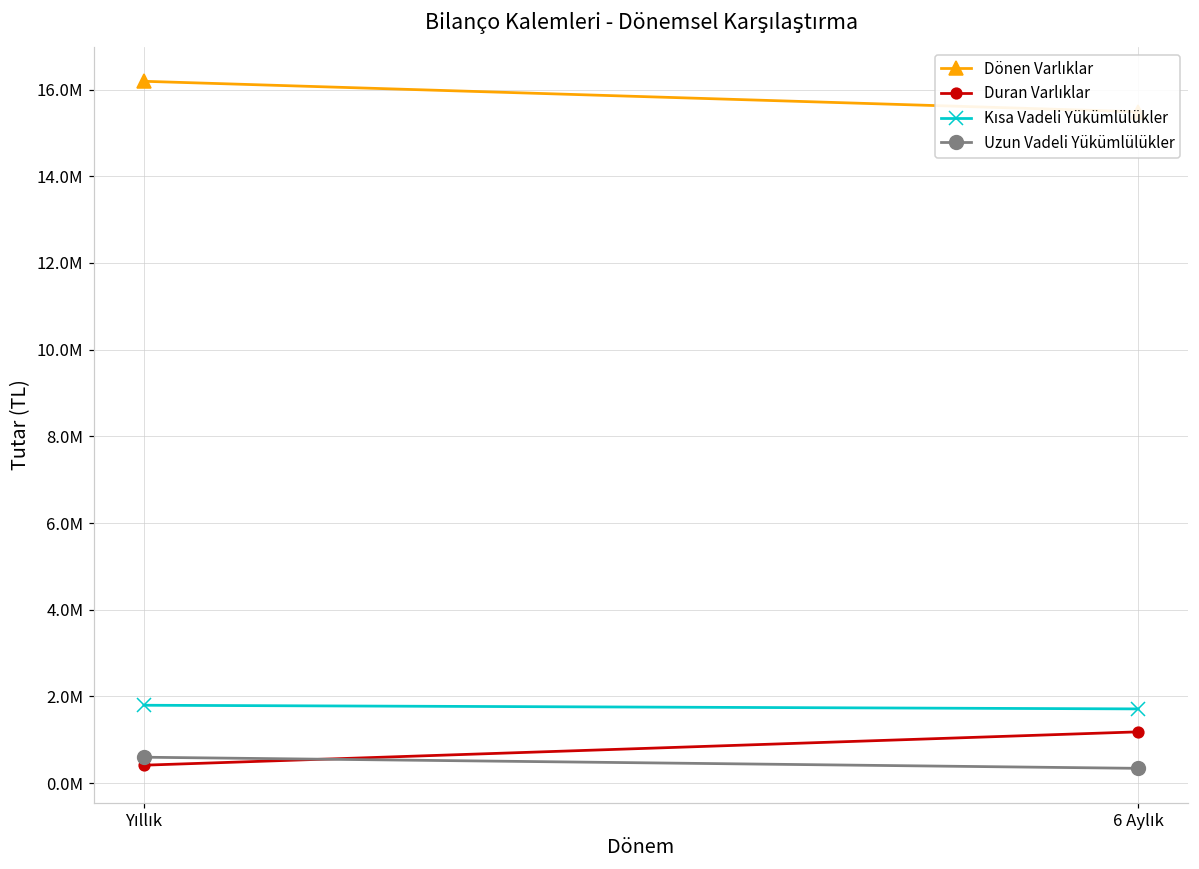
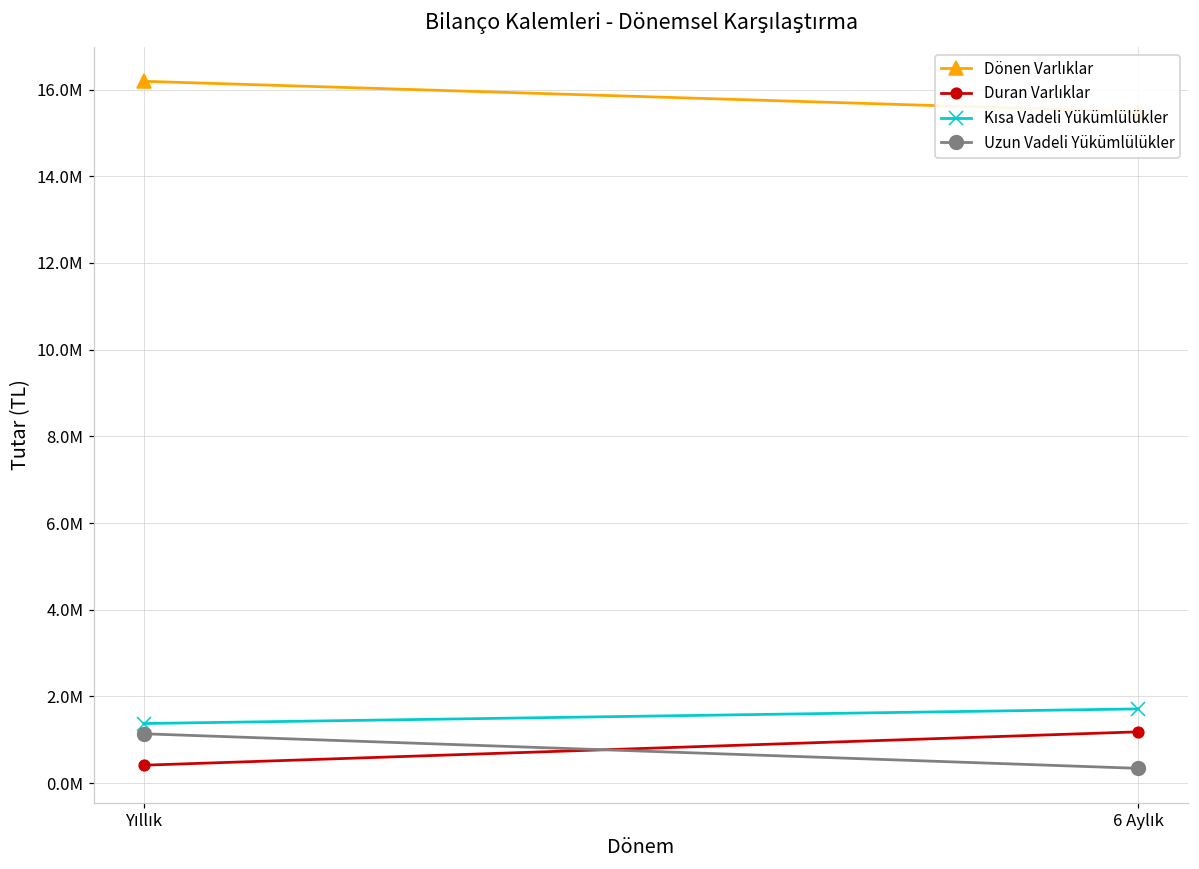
Kısa Vadeli Yükümlülükler, Yıllık: 1800000 -> 1400000
Uzun Vadeli Yükümlülükler, Yıllık: 600000 -> 1100000
